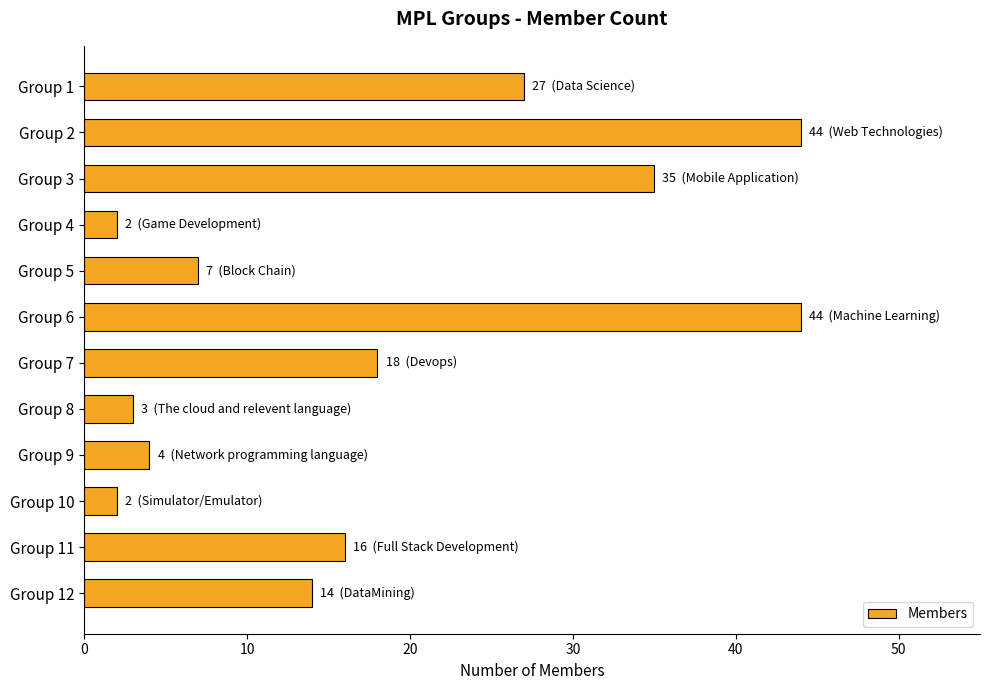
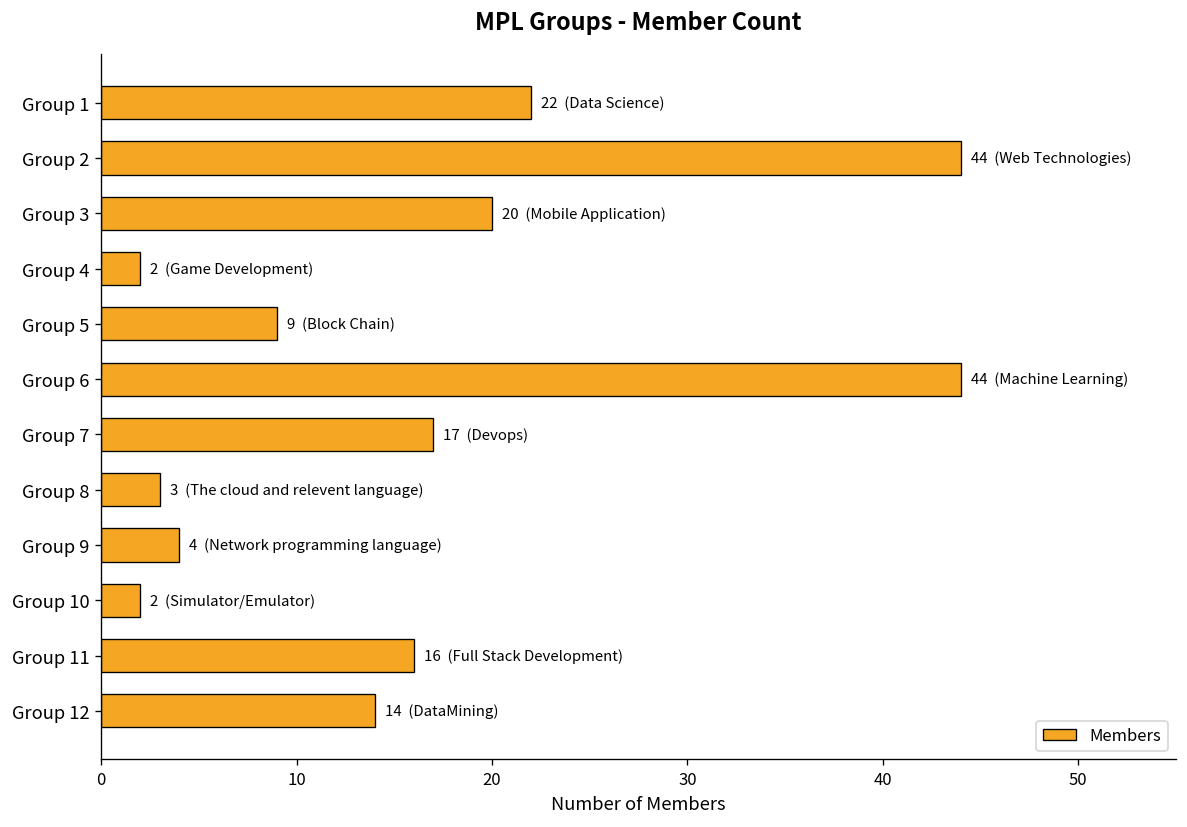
Group 1: 27 -> 22
Group 3: 35 -> 20
Group 5: 7 -> 9
Group 7: 18 -> 17
